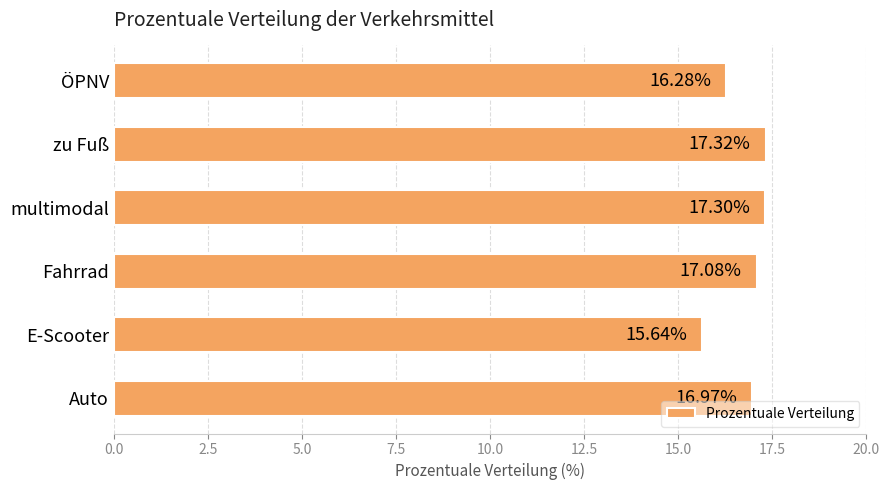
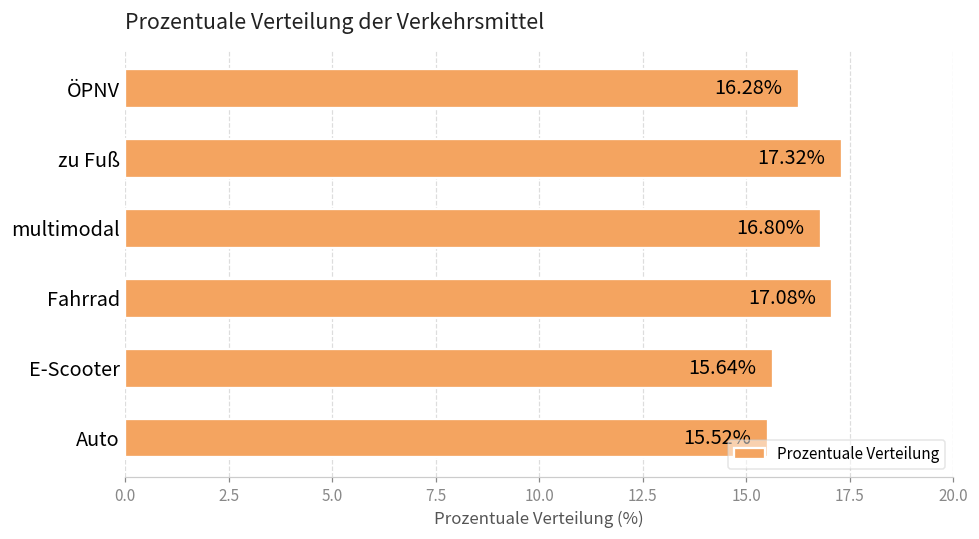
multimodal: 17.30% -> 16.80%
Auto: 17.0 -> 15.5
